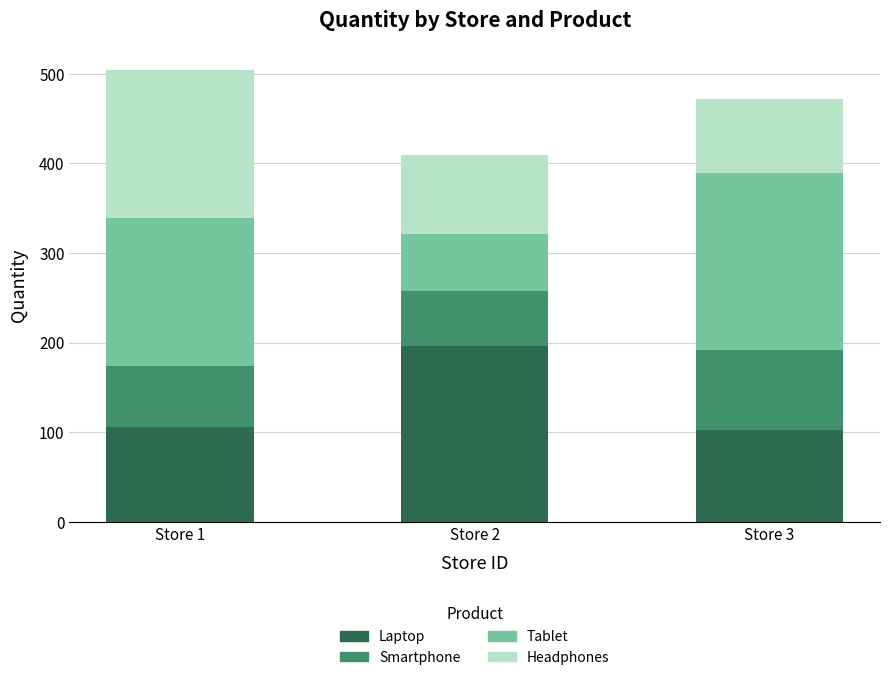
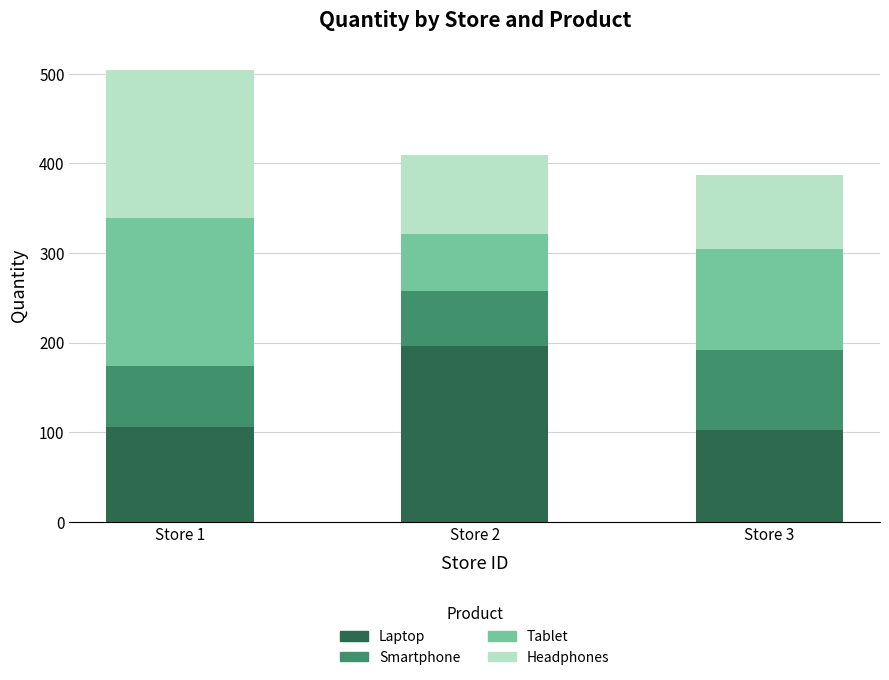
Tablet, Store 3: 200 -> 110
